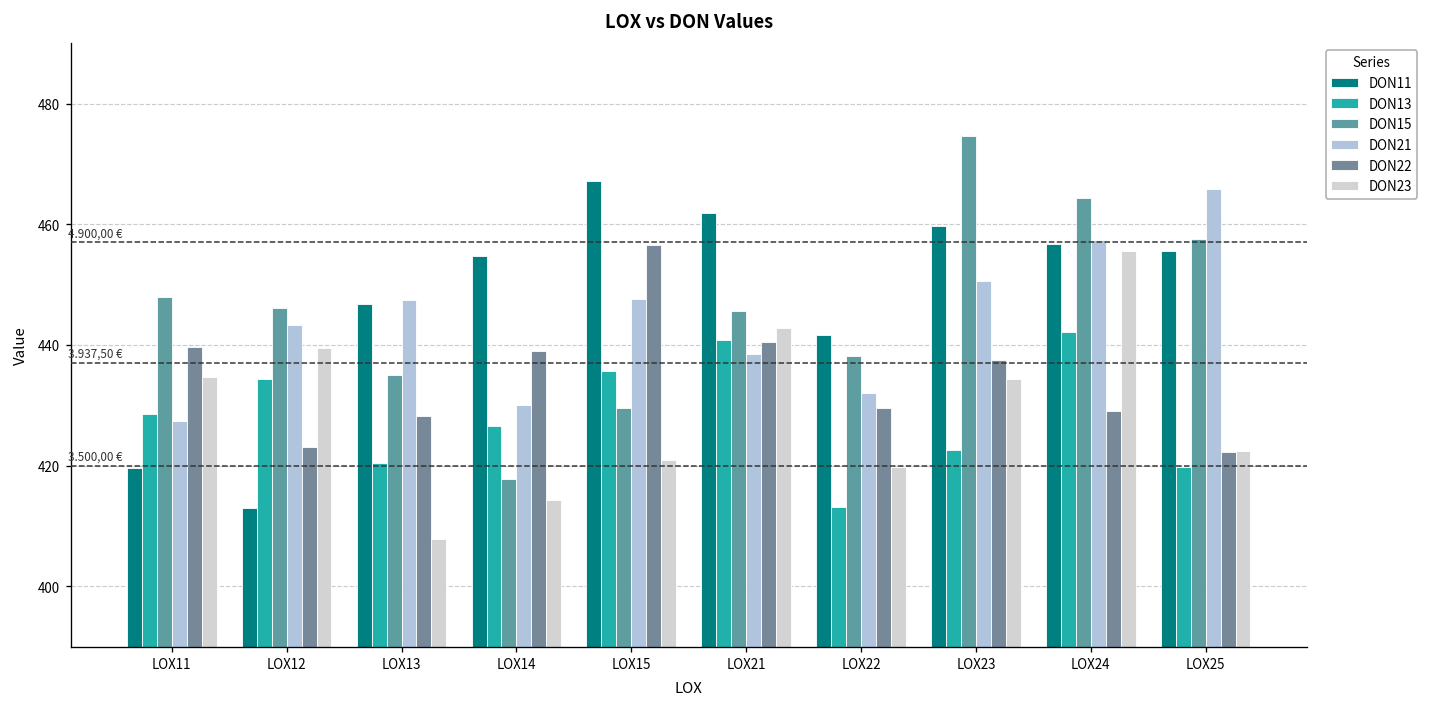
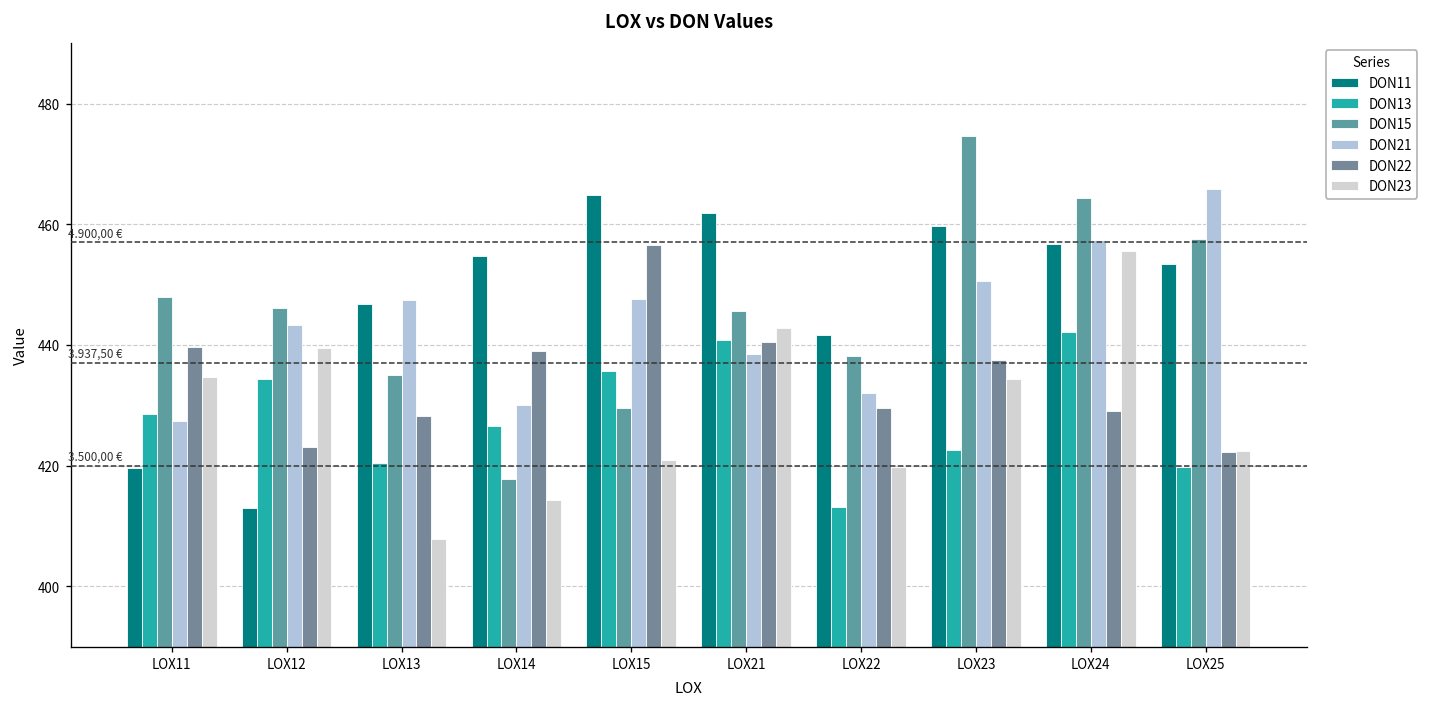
DON11, LOX15: 467 -> 465
DON11, LOX25: 456 -> 453
